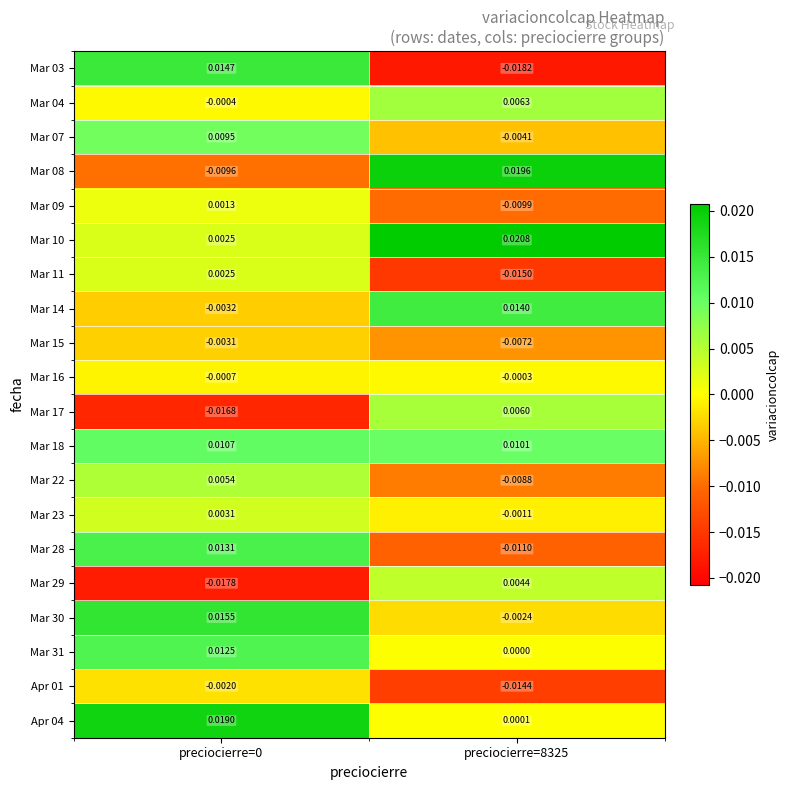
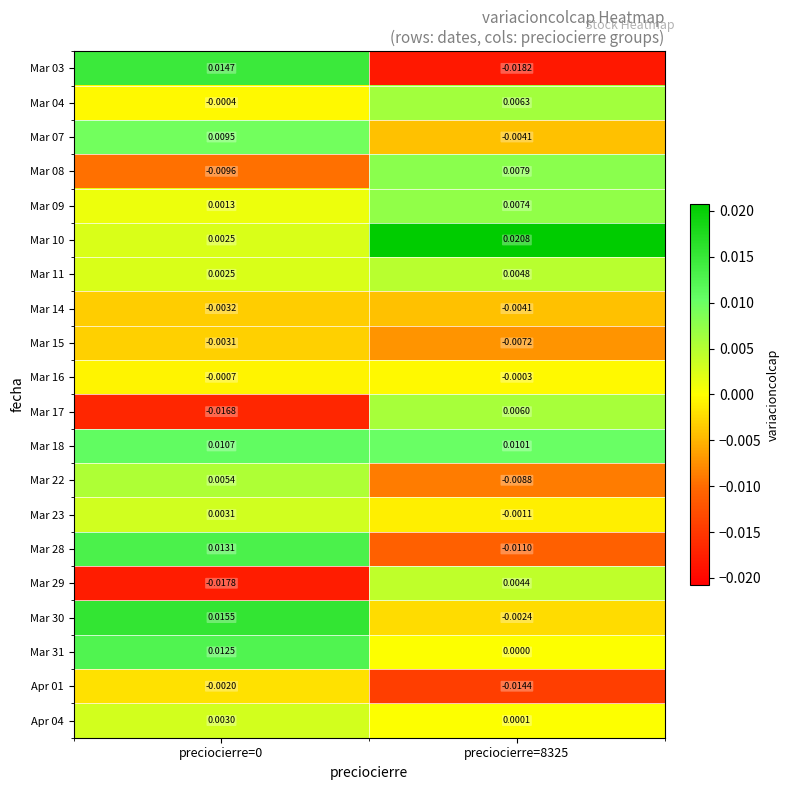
Mar 08, preciocierre=8325: 0.0196 -> 0.0079
Mar 09, preciocierre=8325: -0.0099 -> 0.0074
Mar 11, preciocierre=8325: -0.0150 -> 0.0048
Mar 14, preciocierre=8325: 0.0140 -> -0.0041
Apr 04, preciocierre=0: 0.0190 -> 0.0030
